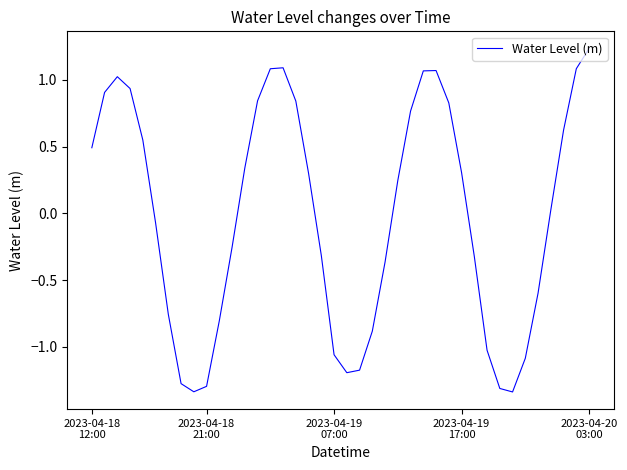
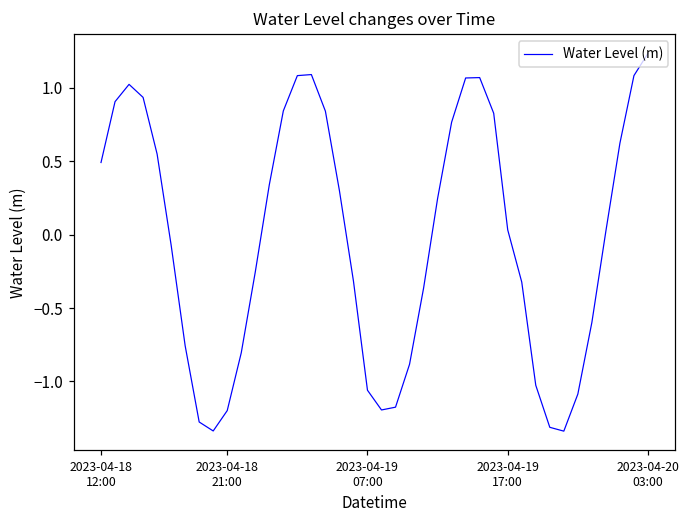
2023-04-18 21:00: -1.30 -> -1.20
2023-04-19 17:00: 0.31 -> 0.03
